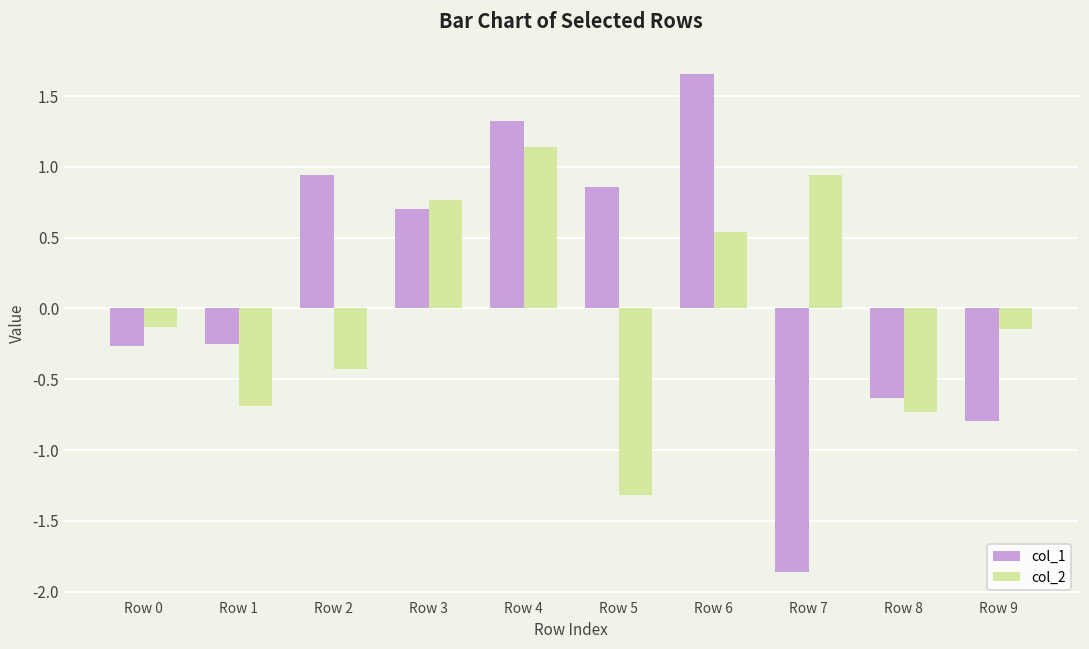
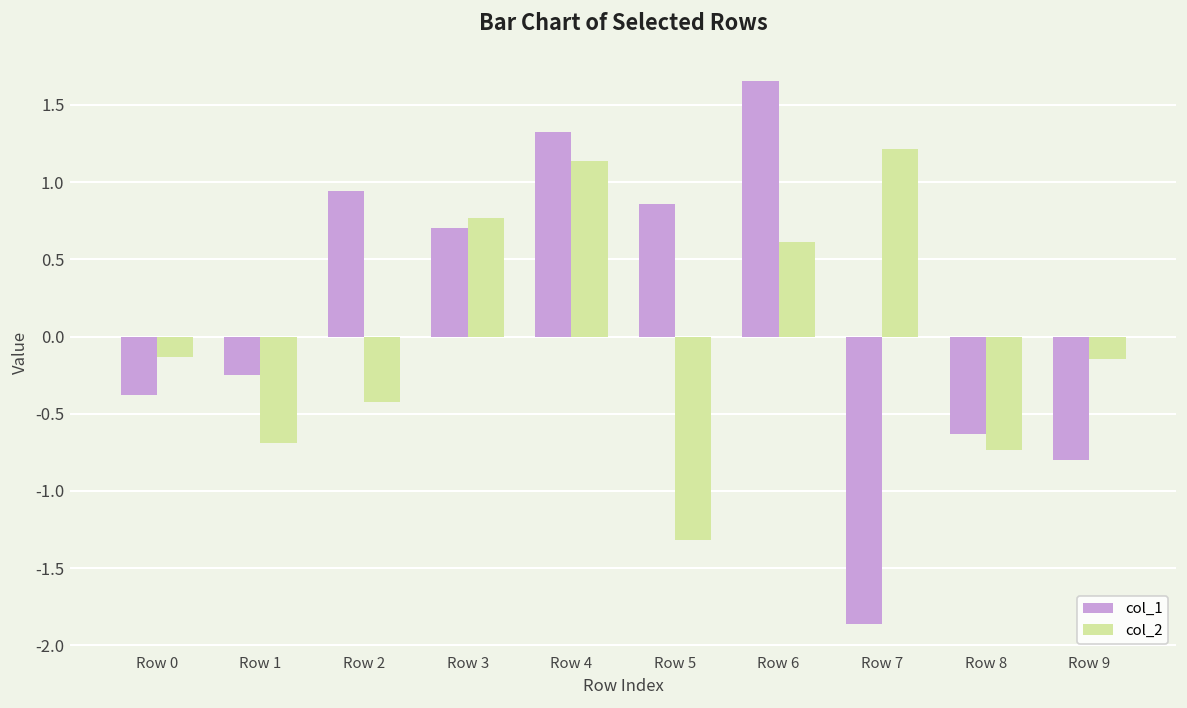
col_1, Row 0: -0.26 -> -0.38
col_2, Row 6: 0.54 -> 0.62
col_2, Row 7: 0.94 -> 1.22
